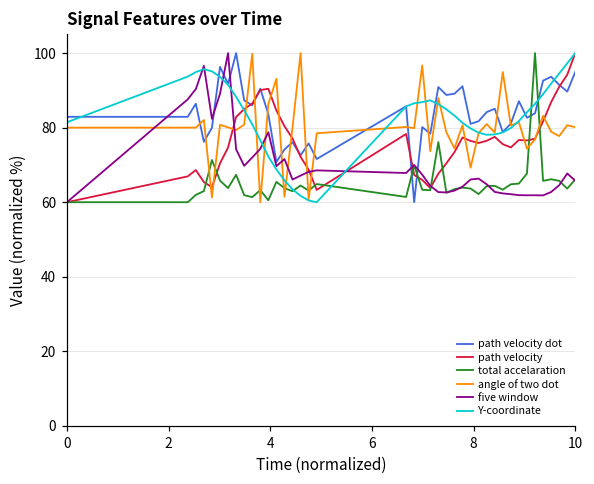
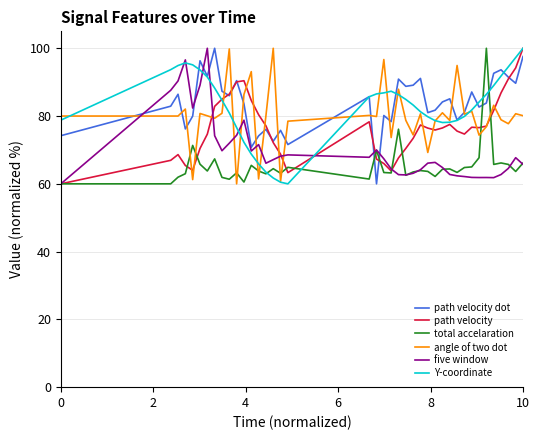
path velocity dot, 0: 83 -> 74
Y-coordinate, 0: 81 -> 79
path velocity dot, 10: 95 -> 98
